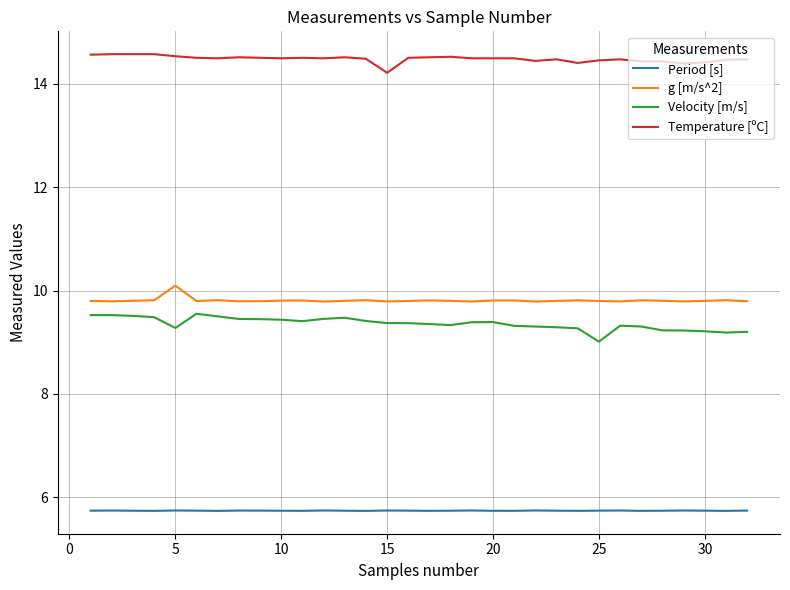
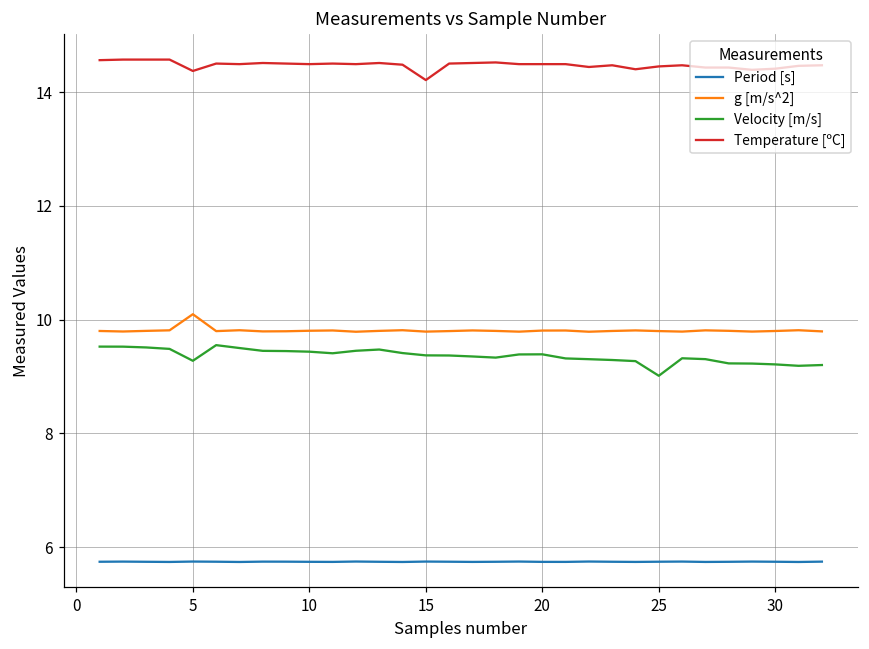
Temperature [ºC], 5: 14.5 -> 14.4
